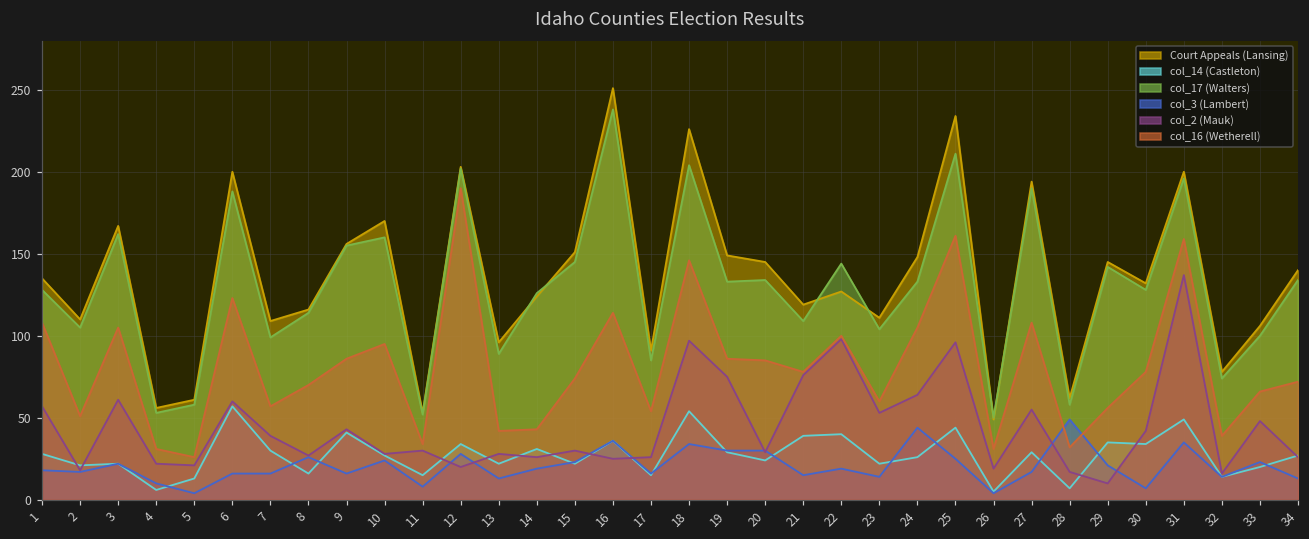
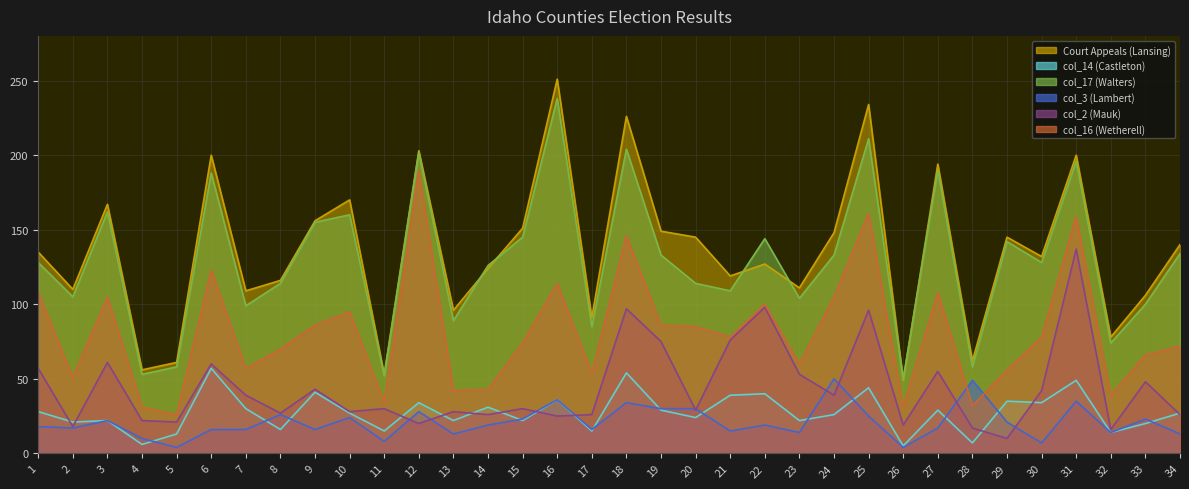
col_17 (Walters), 20: 134 -> 114
col_3 (Lambert), 24: 44 -> 50
col_2 (Mauk), 24: 64 -> 39
